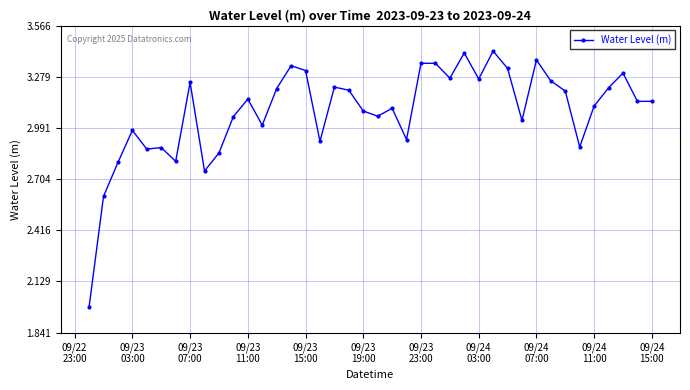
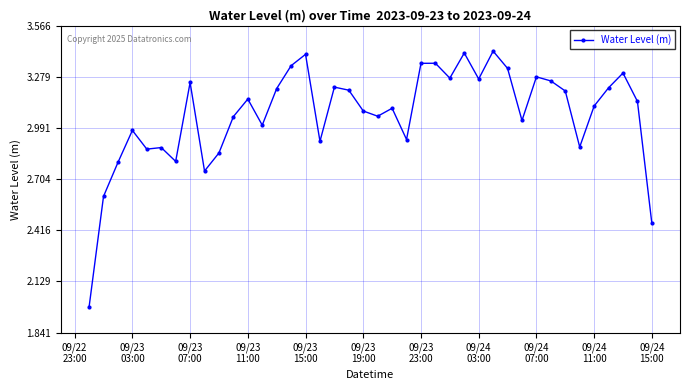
09/23 15:00: 3.31 -> 3.40
09/24 07:00: 3.37 -> 3.28
09/24 15:00: 3.14 -> 2.45
